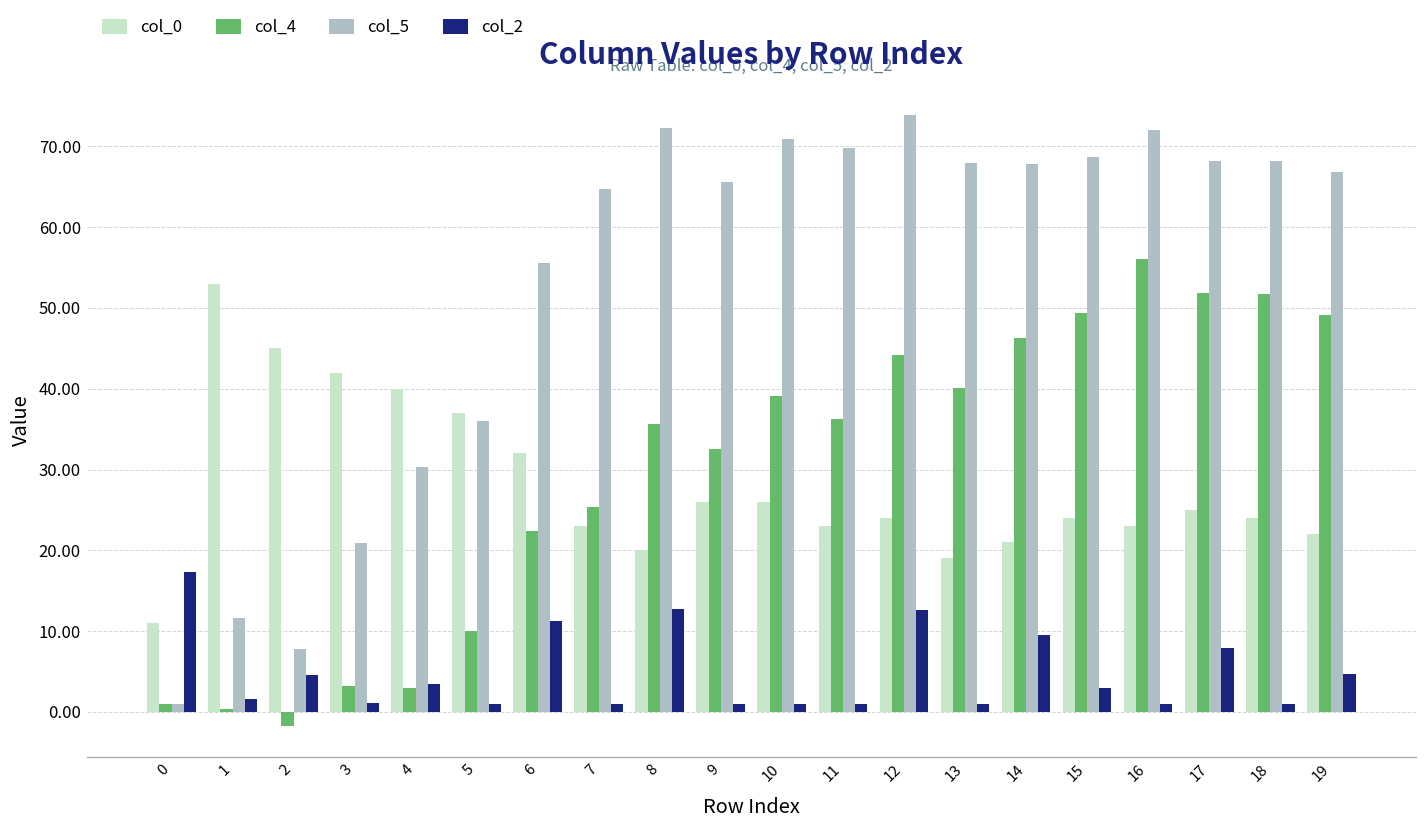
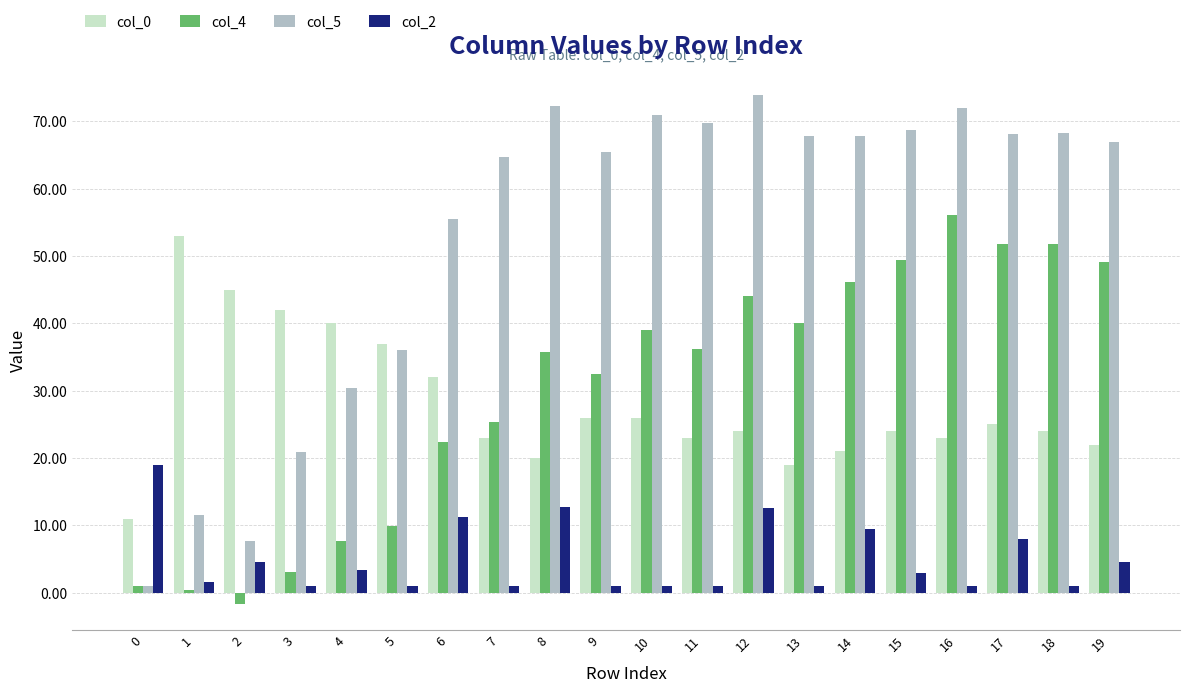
col_2, 0: 17 -> 19
col_4, 4: 3 -> 8
